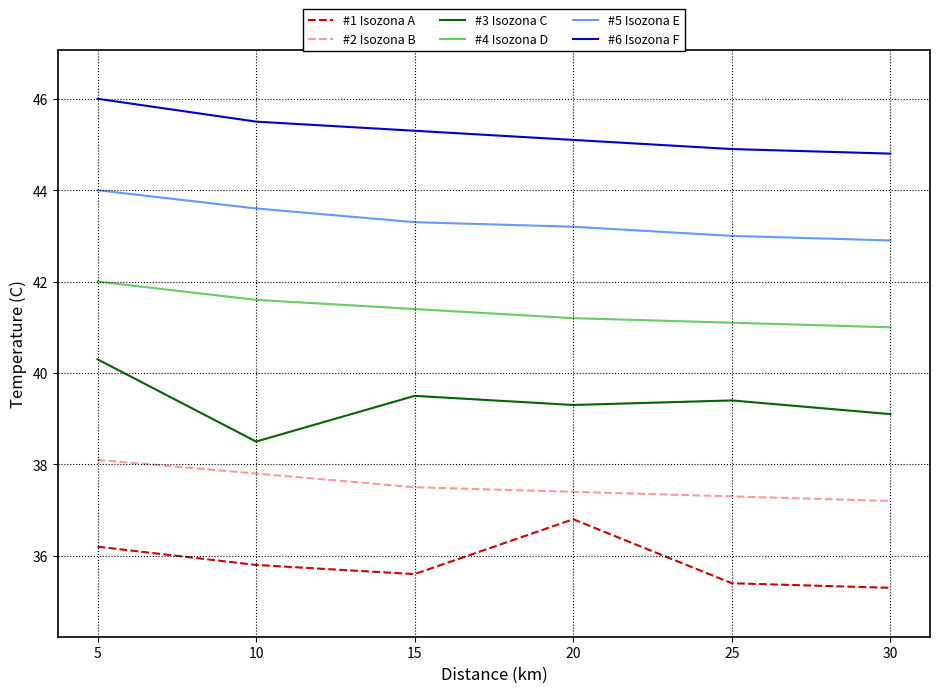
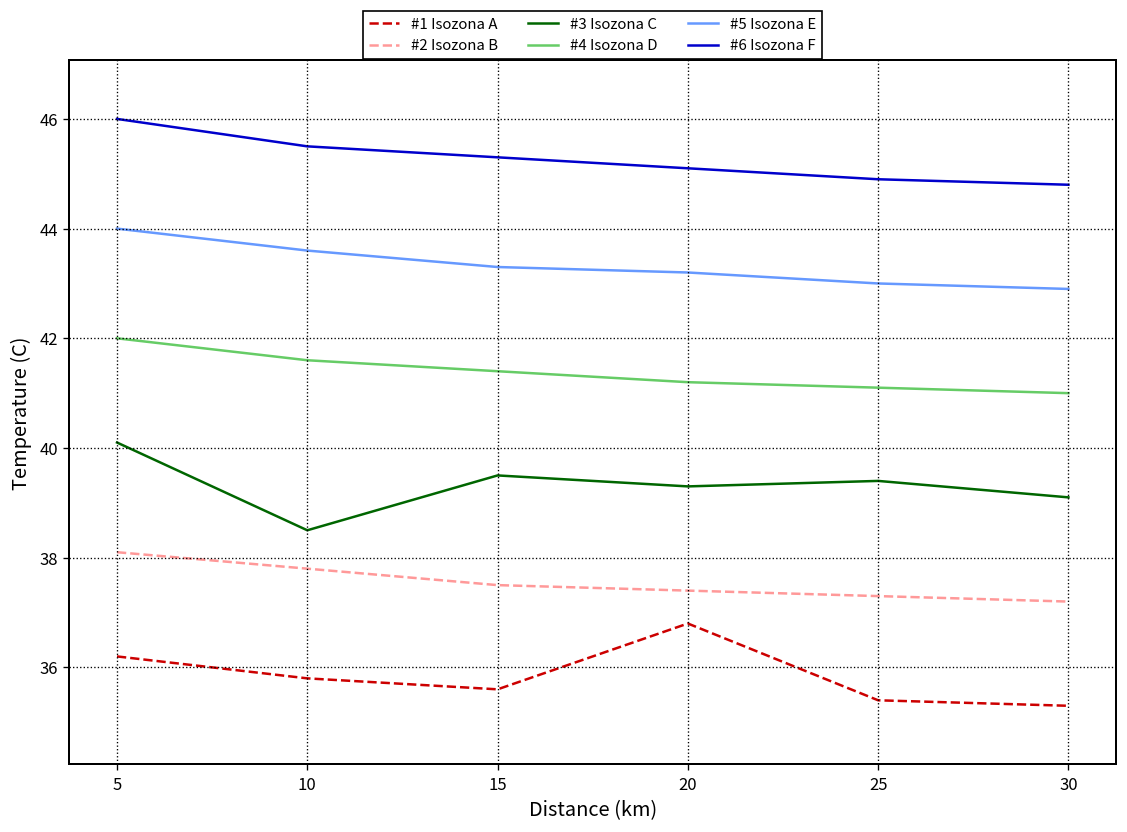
#3 Isozona C, 5: 40.3 -> 40.1
